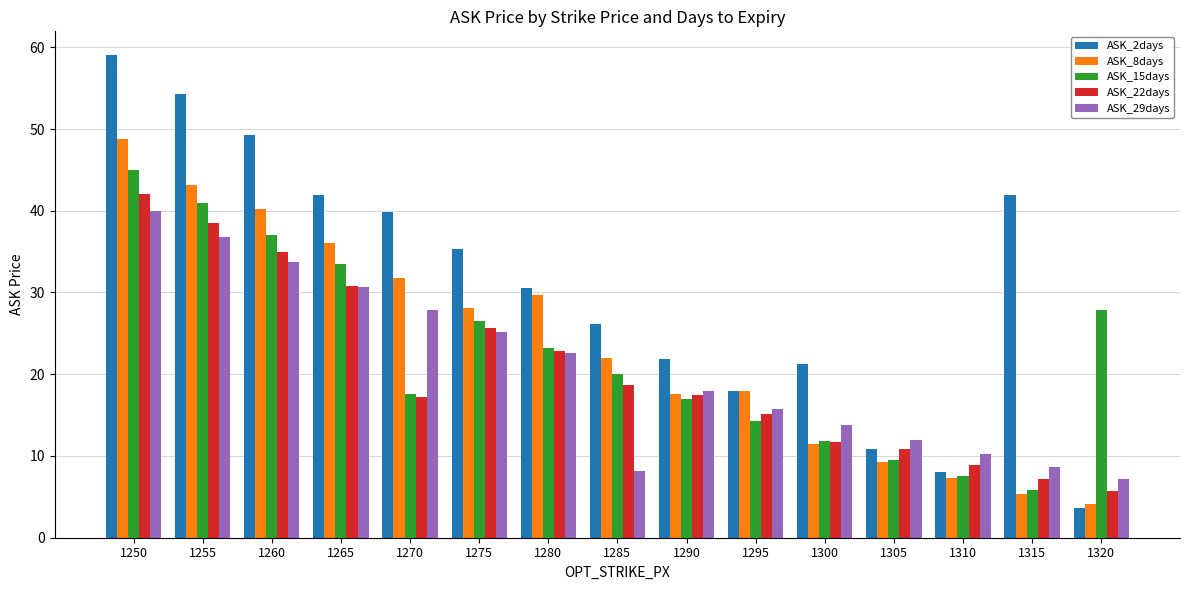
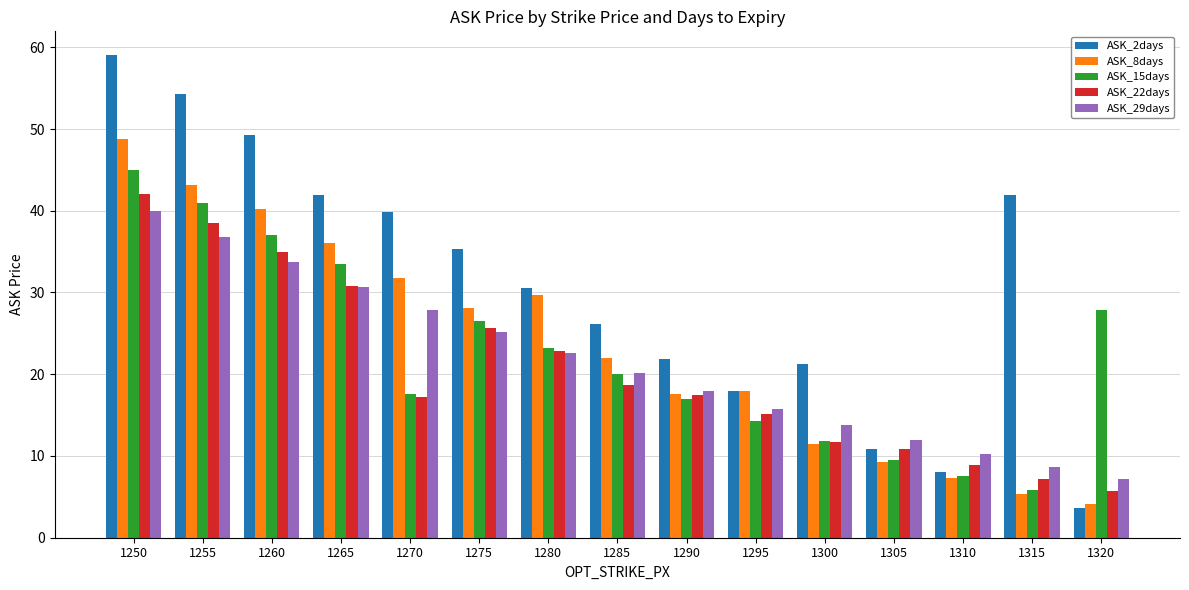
ASK_29days, 1285: 8 -> 20
